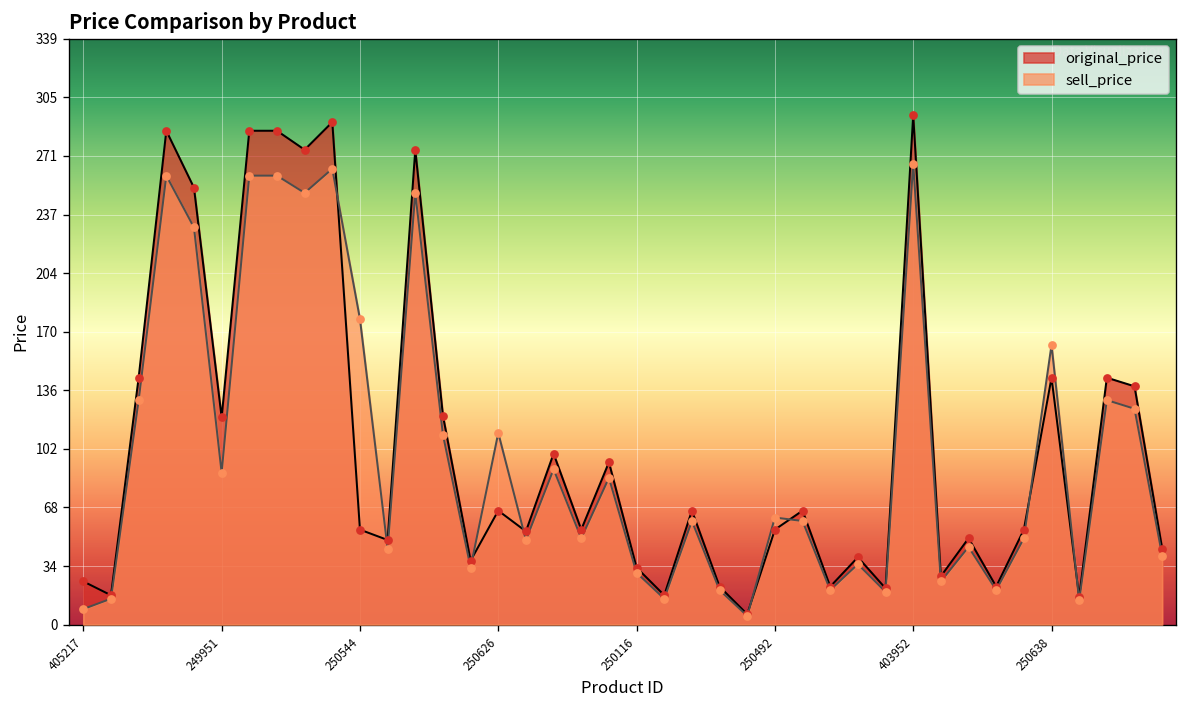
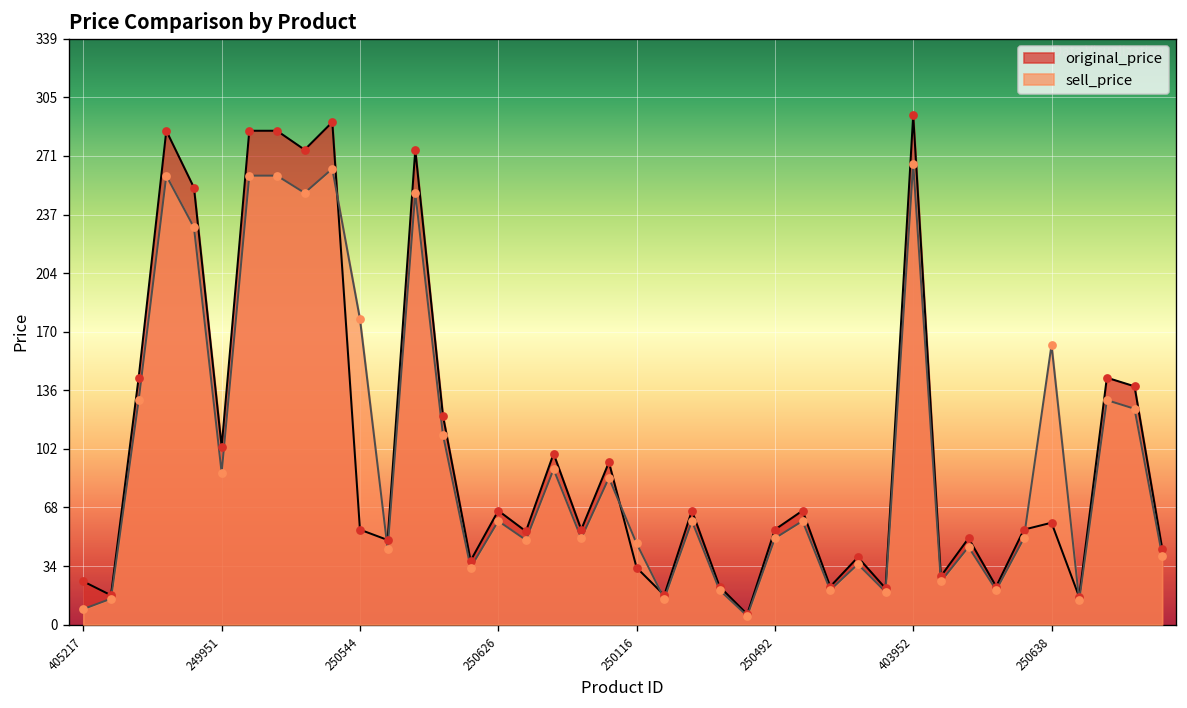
original_price, 249951: 120 -> 103
sell_price, 250626: 111 -> 60
sell_price, 250116: 30 -> 47
sell_price, 250492: 62 -> 50
original_price, 250638: 143 -> 59
